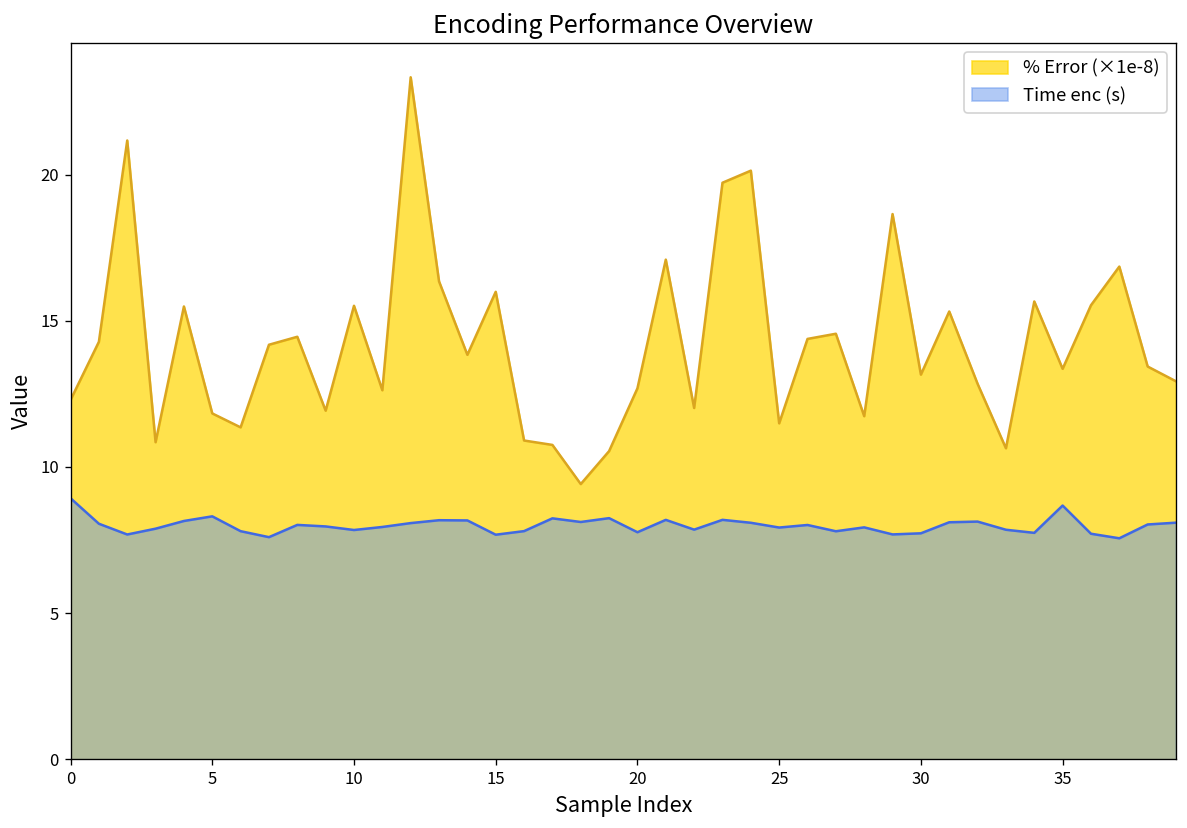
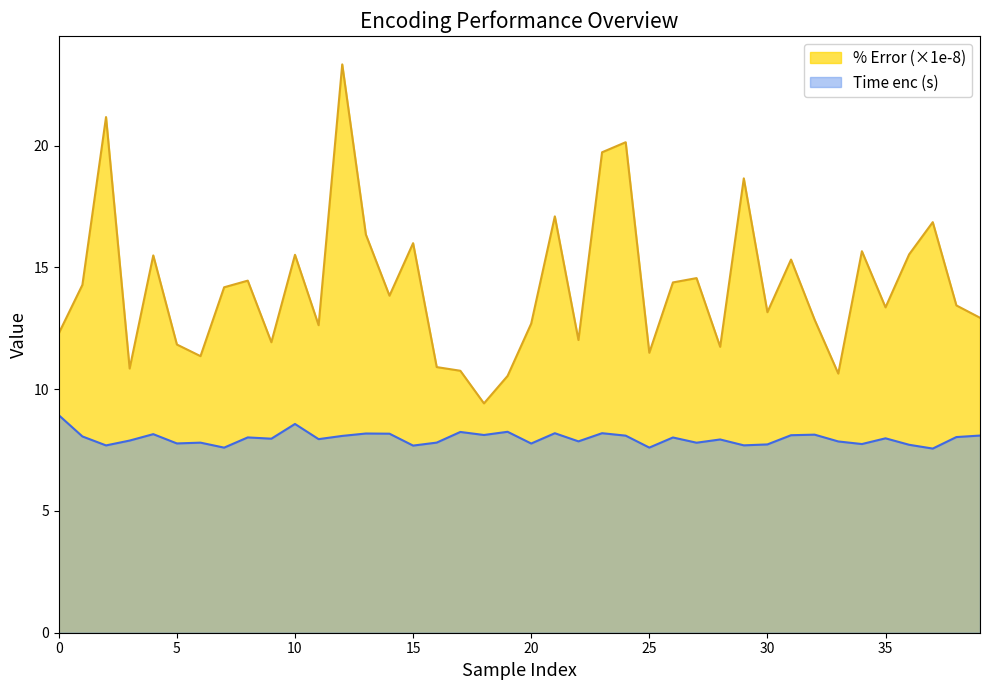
Time enc (s), 5: 8.3 -> 7.8
Time enc (s), 10: 7.8 -> 8.6
Time enc (s), 25: 7.9 -> 7.6
Time enc (s), 35: 8.7 -> 8.0
